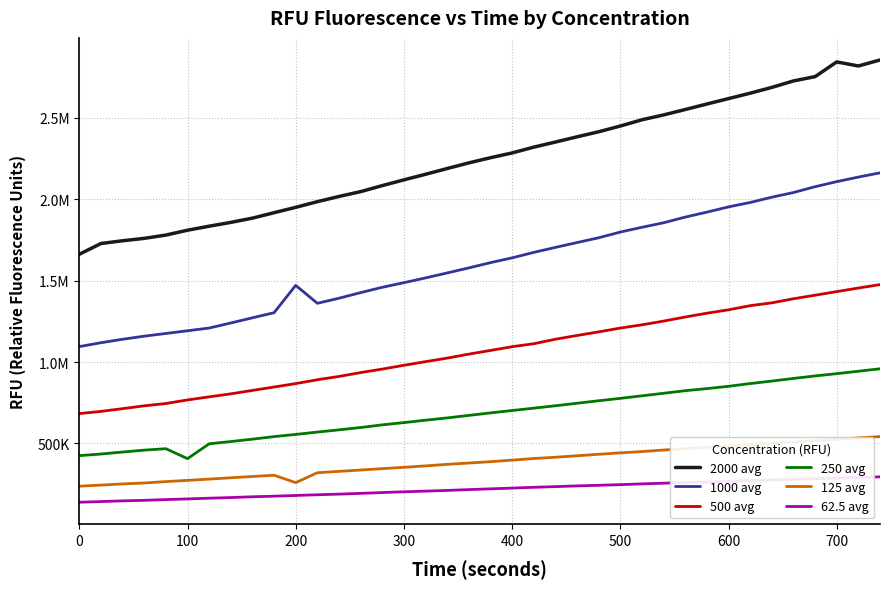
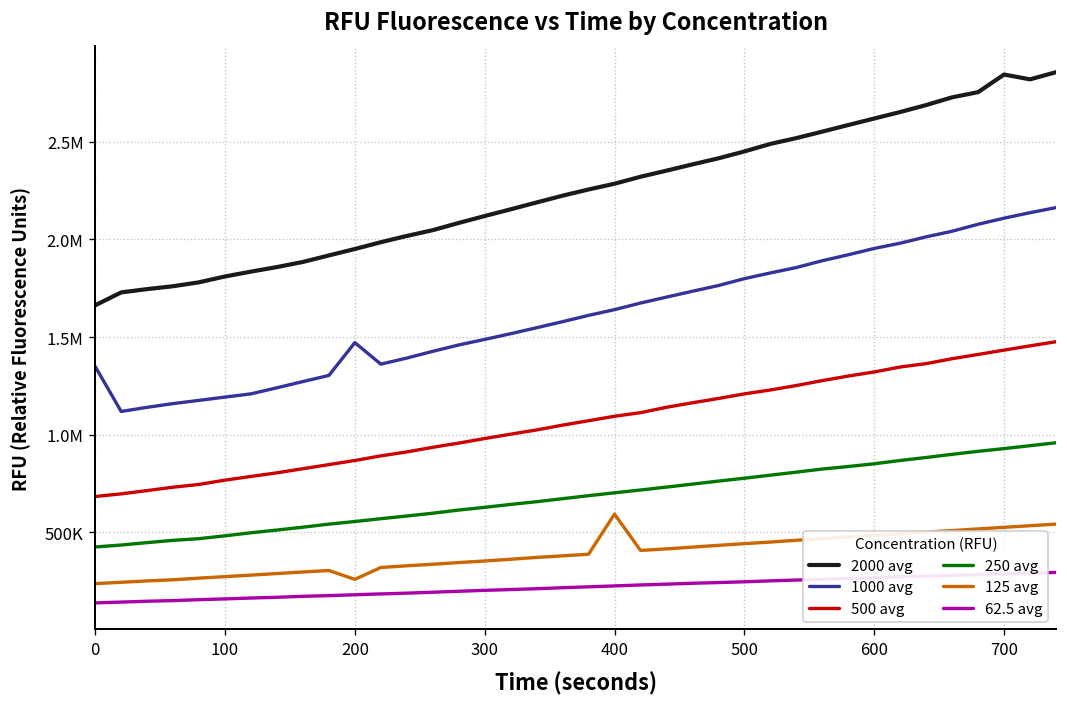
1000 avg, 0: 1100000 -> 1350000
250 avg, 100: 410000 -> 480000
125 avg, 400: 400000 -> 590000
